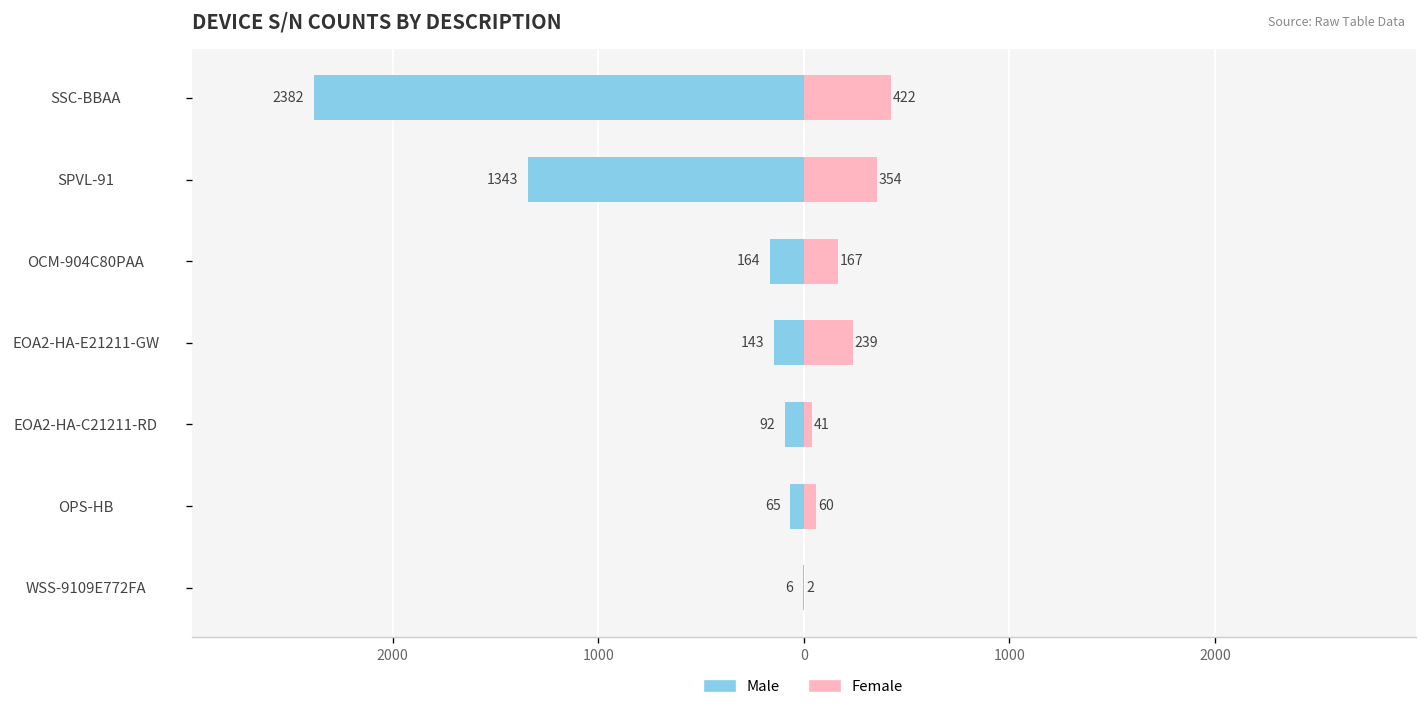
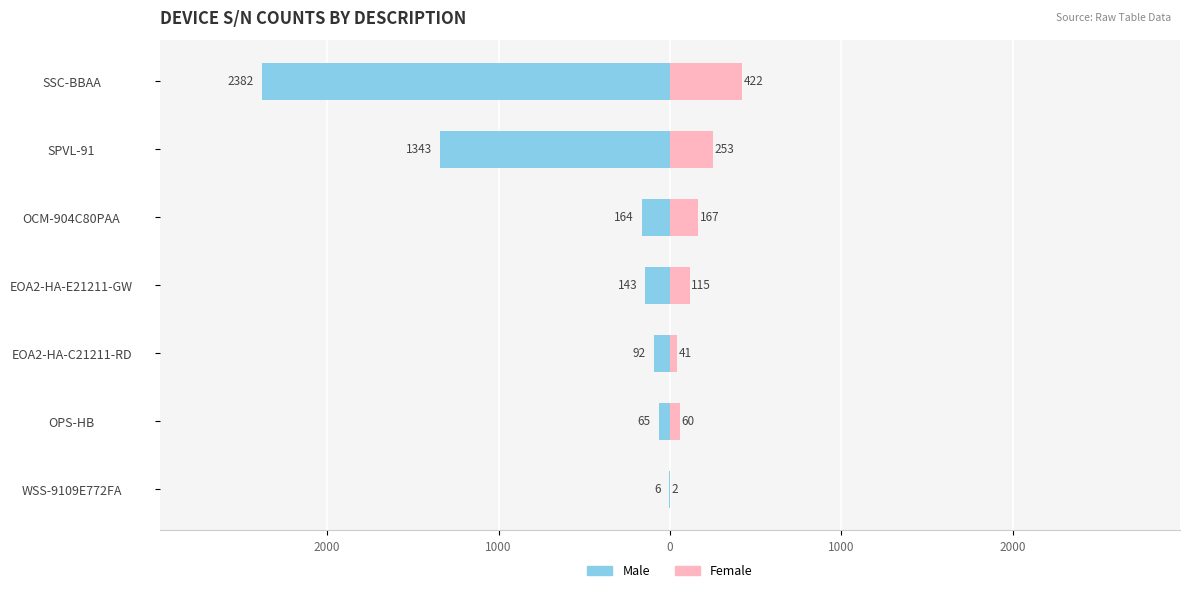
Female, SPVL-91: 354 -> 253
Female, EOA2-HA-E21211-GW: 239 -> 115
